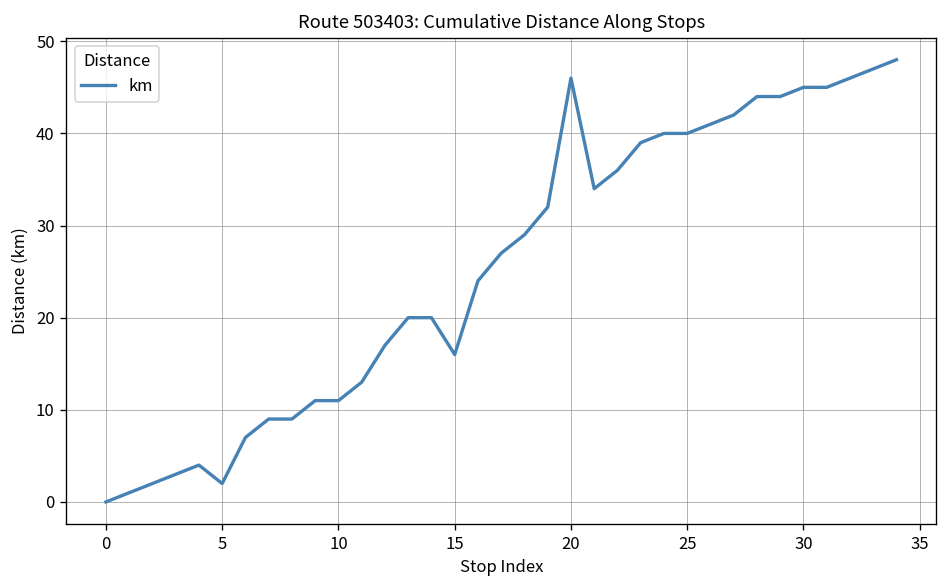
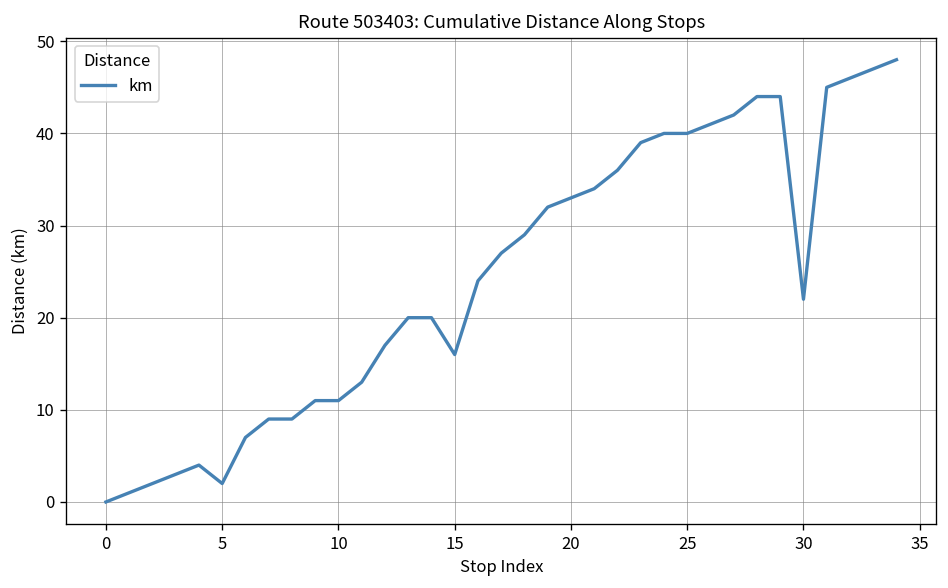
20: 46 -> 33
30: 45 -> 22
